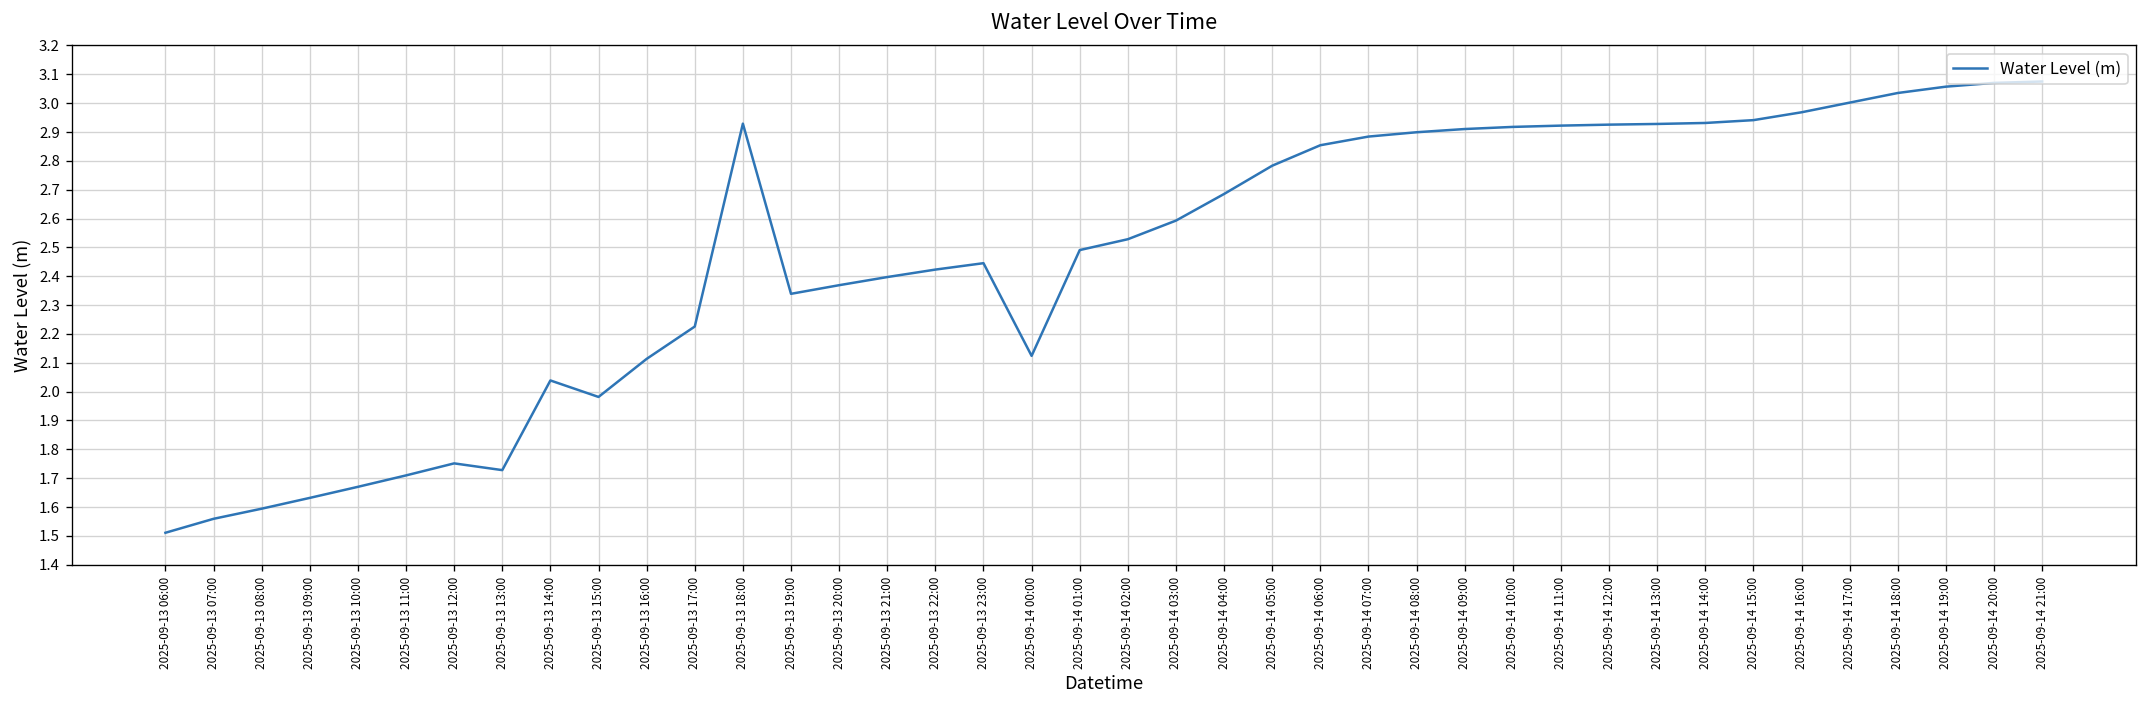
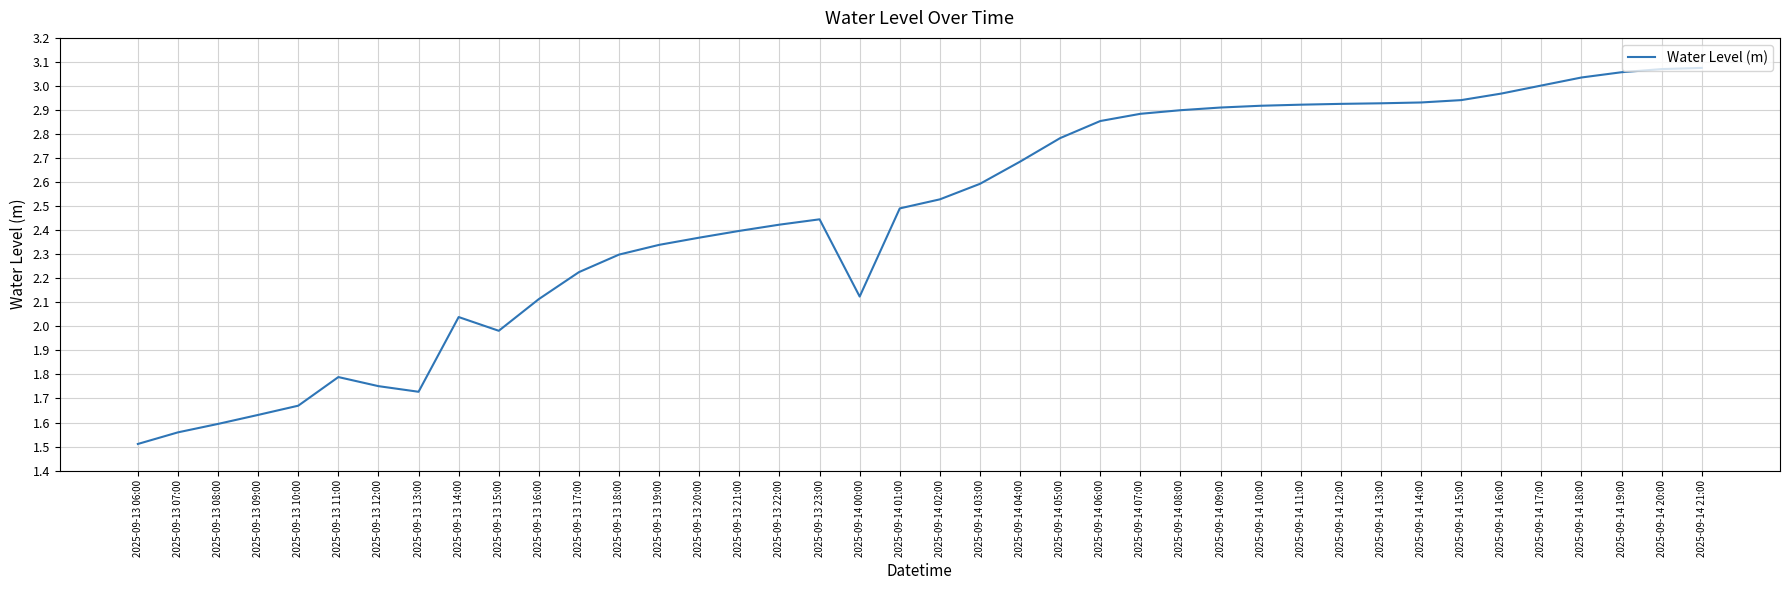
2025-09-13 11:00: 1.71 -> 1.79
2025-09-13 18:00: 2.93 -> 2.30
